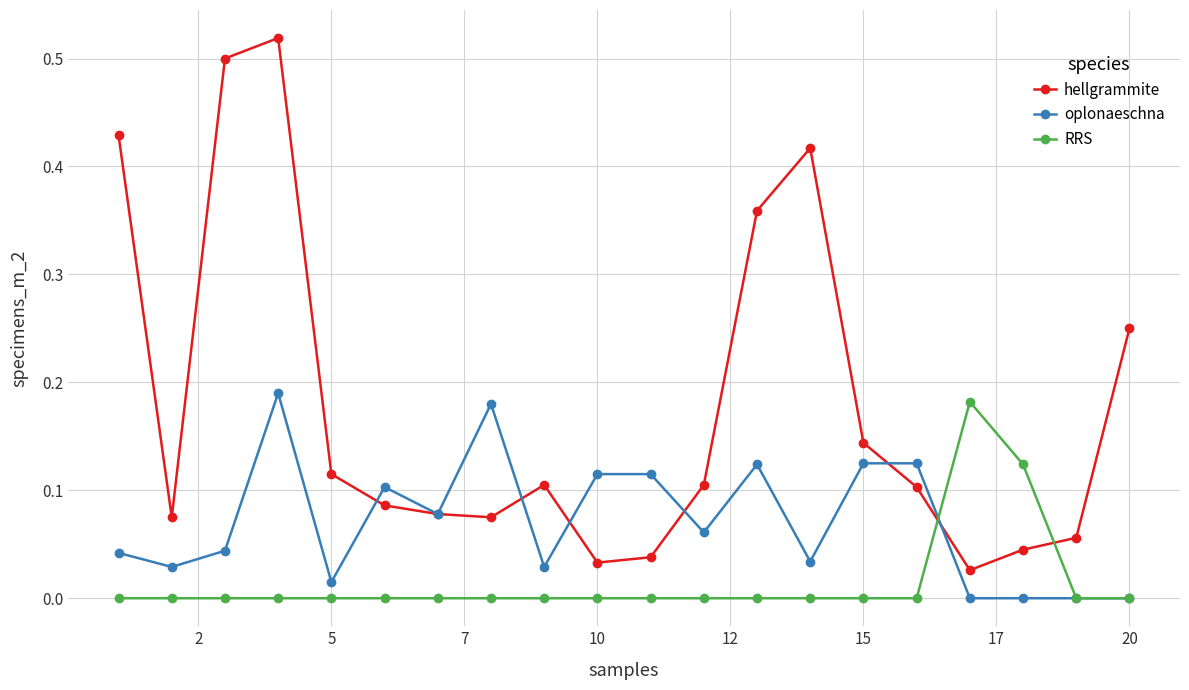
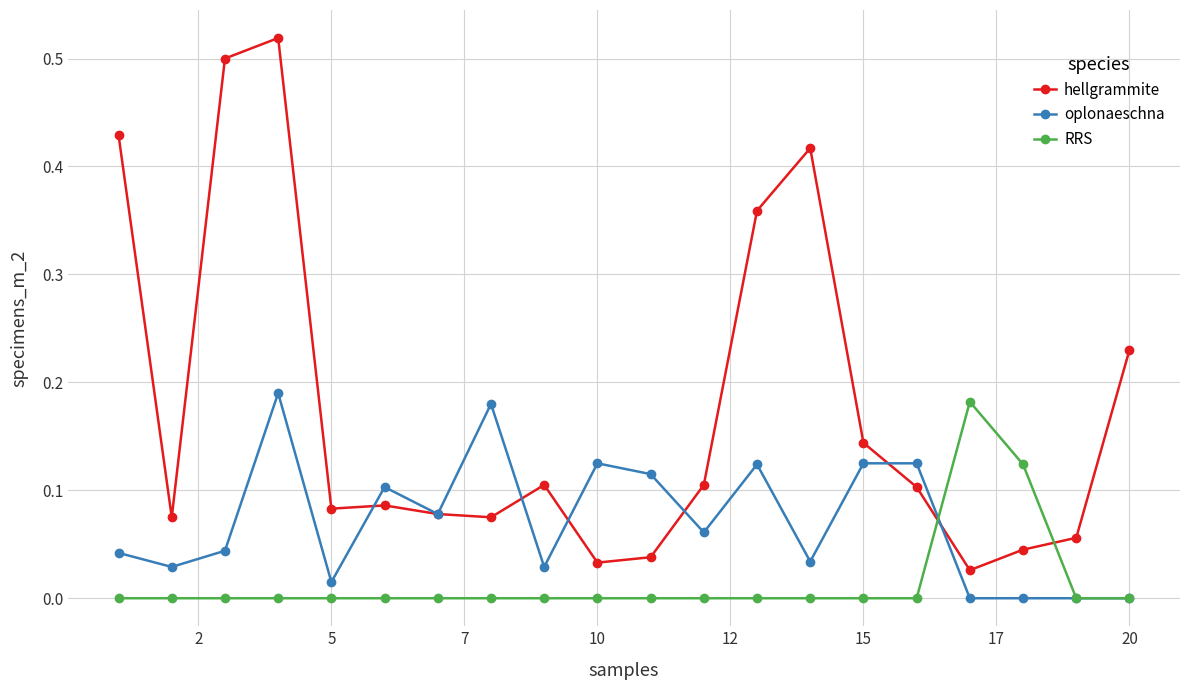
hellgrammite, 5: 0.115 -> 0.083
oplonaeschna, 10: 0.115 -> 0.125
hellgrammite, 20: 0.25 -> 0.23
